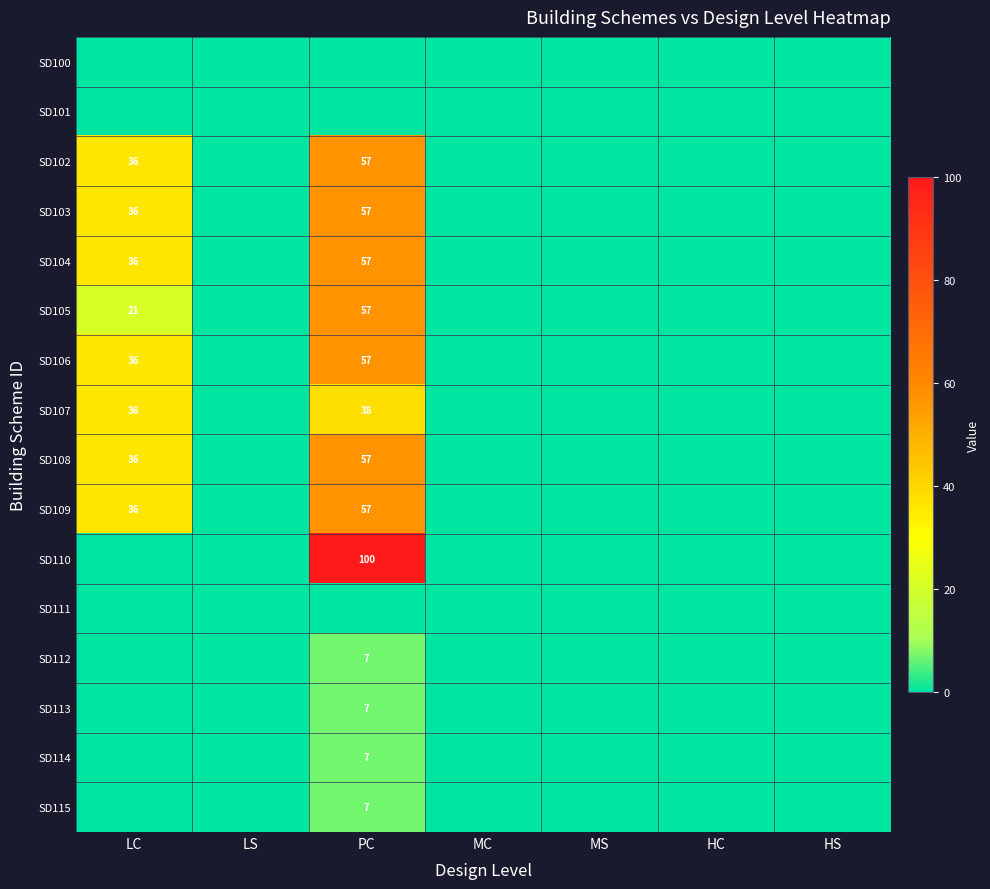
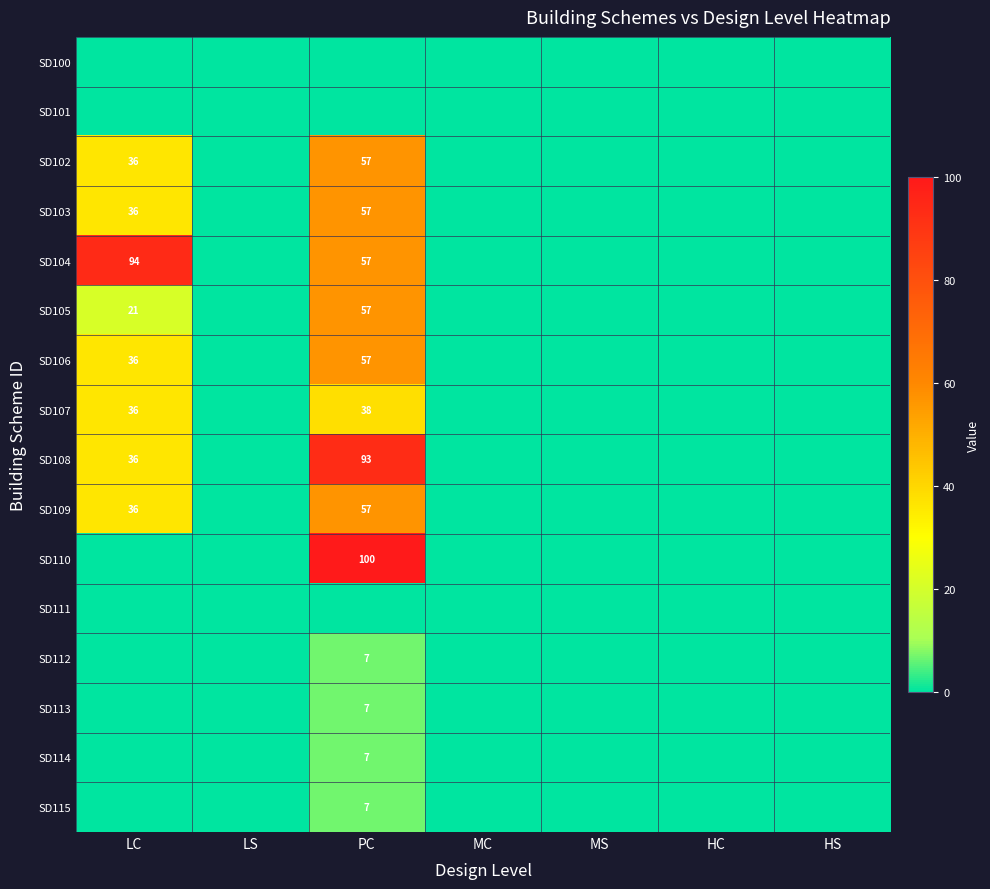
SD104, LC: 36 -> 94
SD108, PC: 57 -> 93
